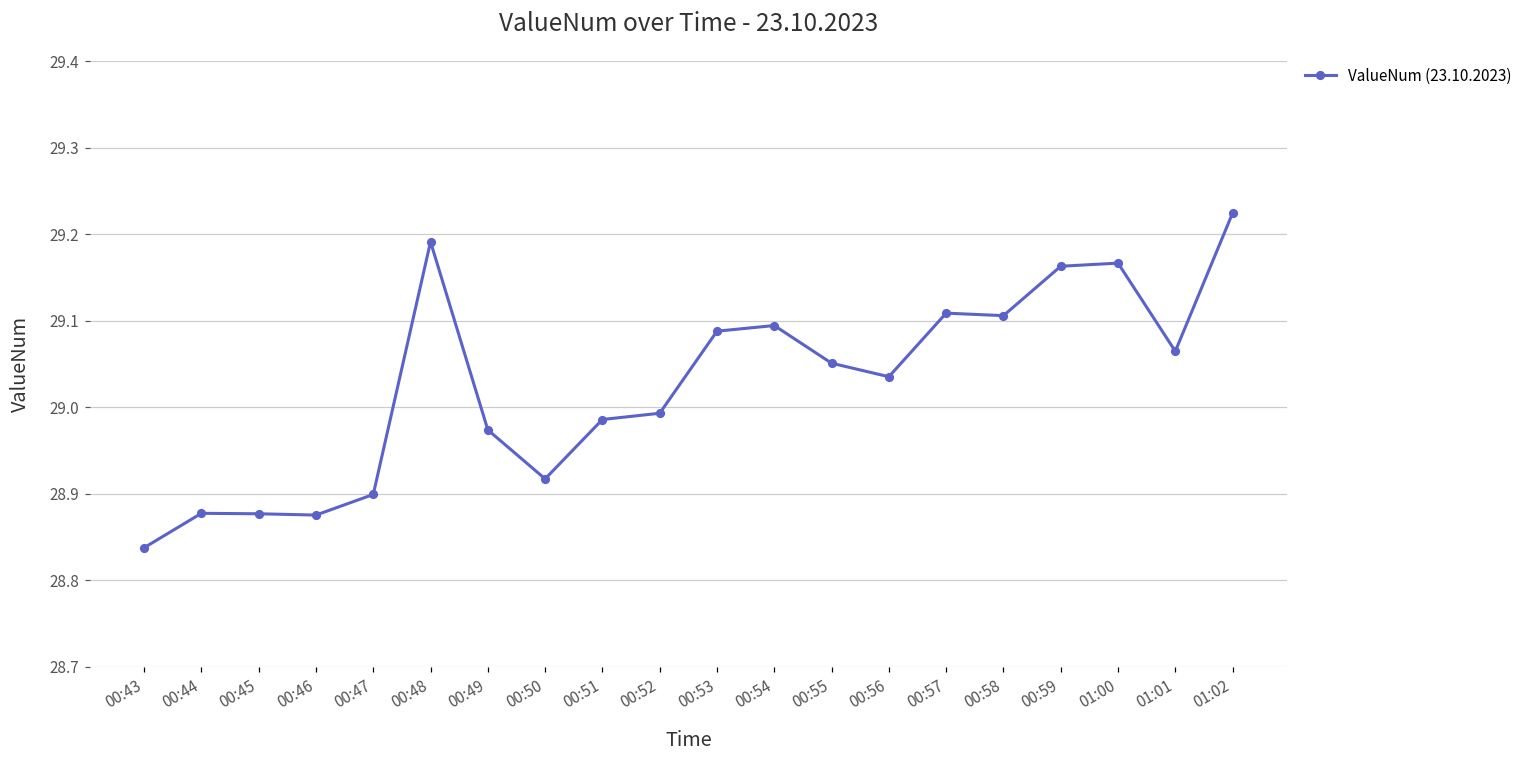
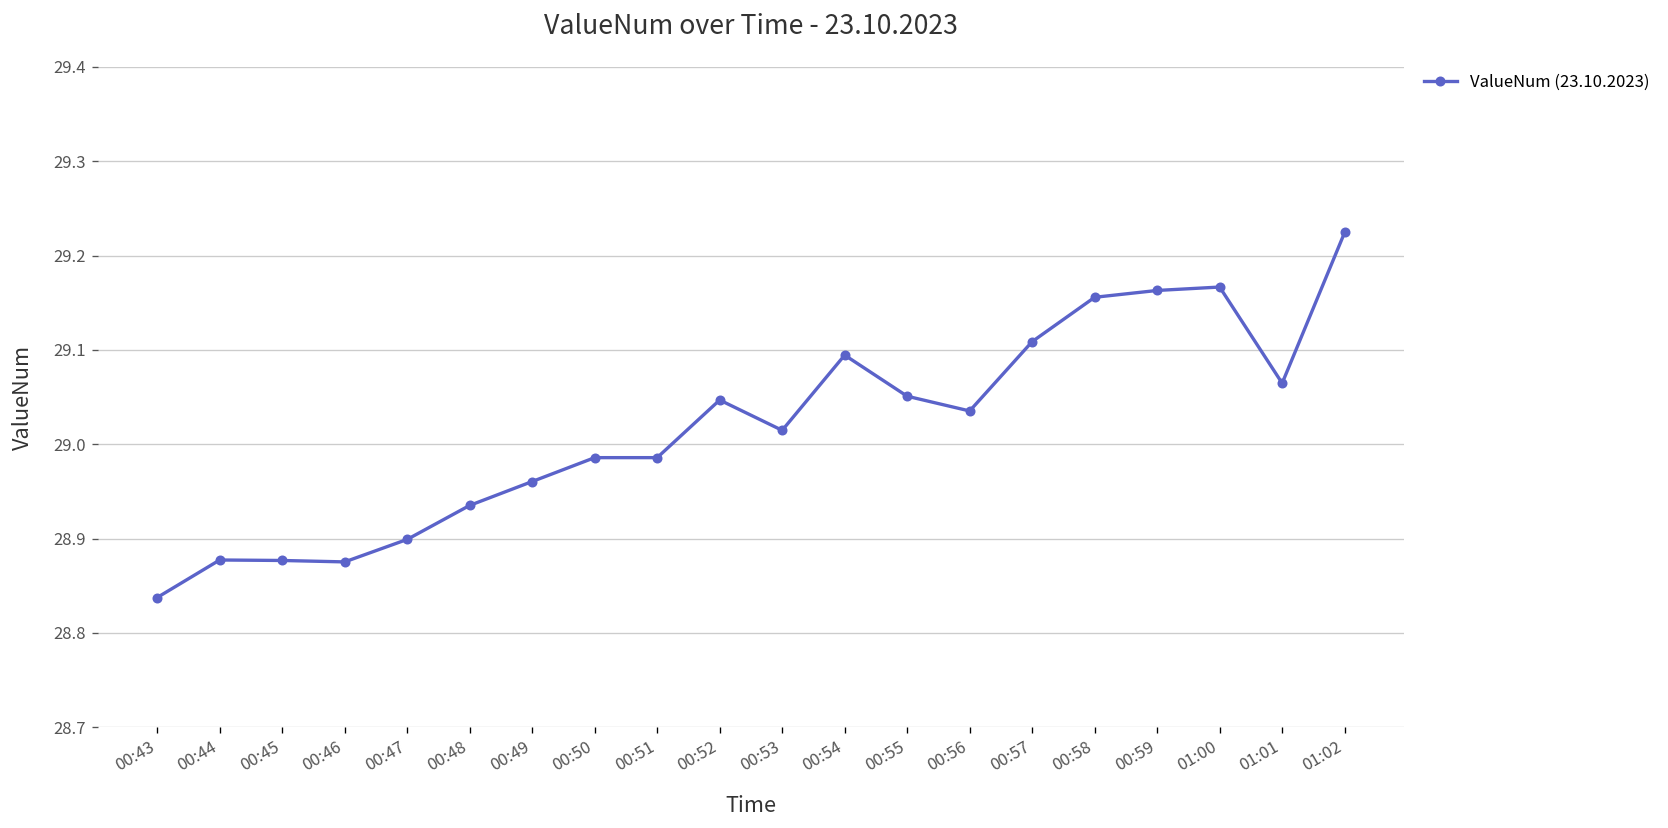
00:48: 29.19 -> 28.94
00:49: 28.97 -> 28.96
00:50: 28.92 -> 28.99
00:52: 28.99 -> 29.05
00:53: 29.09 -> 29.01
00:58: 29.11 -> 29.16
